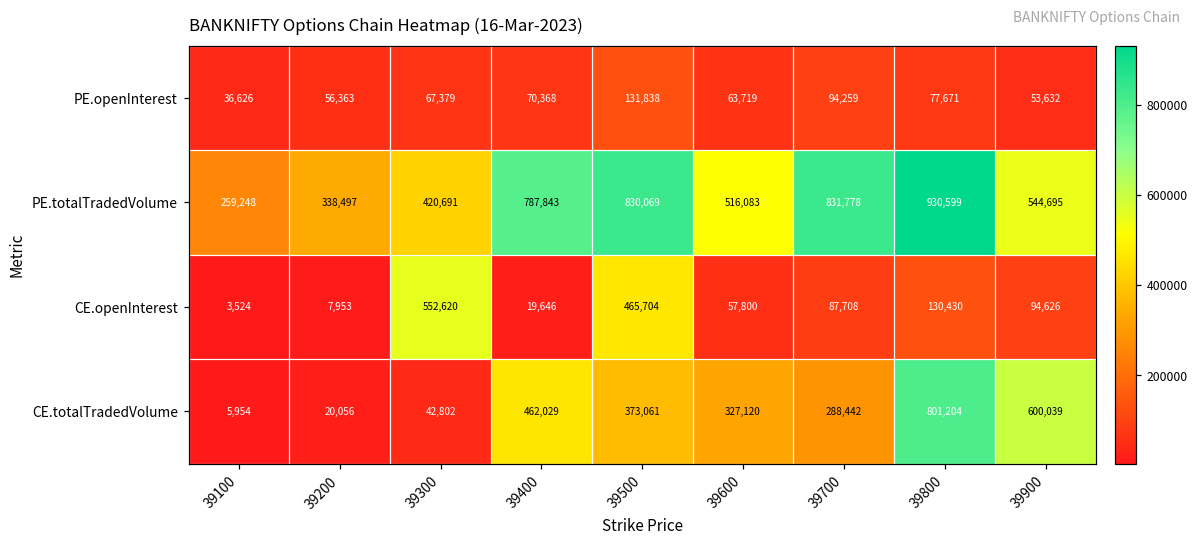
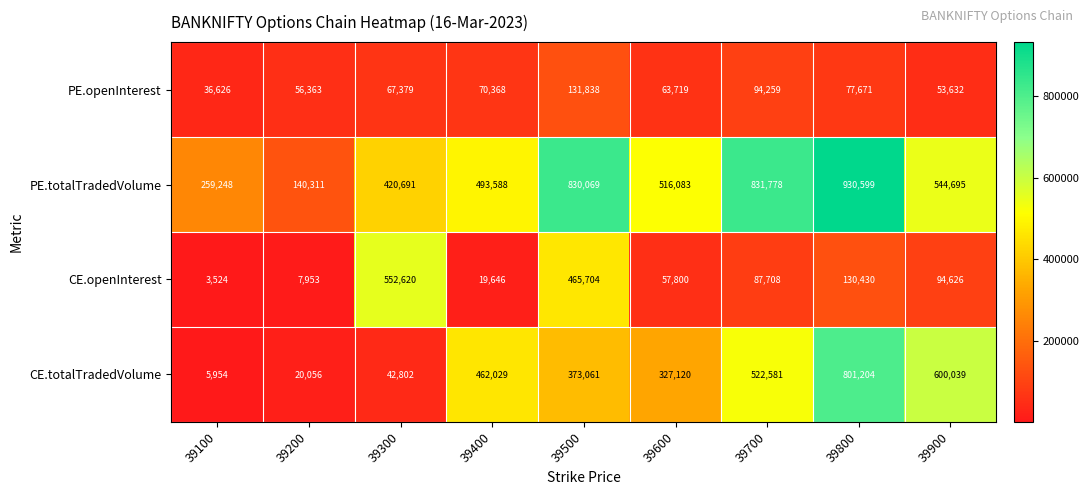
PE.totalTradedVolume, 39200: 338,497 -> 140,311
PE.totalTradedVolume, 39400: 787,843 -> 493,588
CE.totalTradedVolume, 39700: 288,442 -> 522,581
